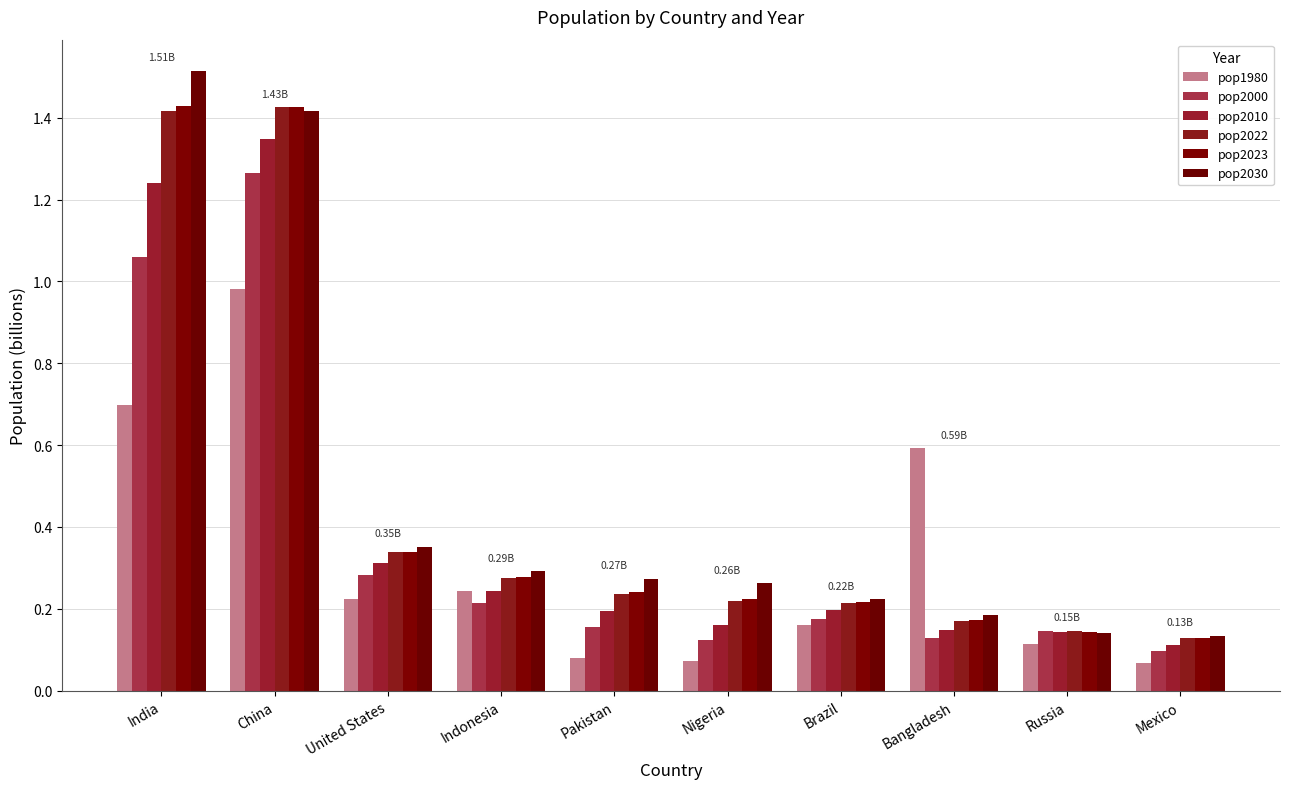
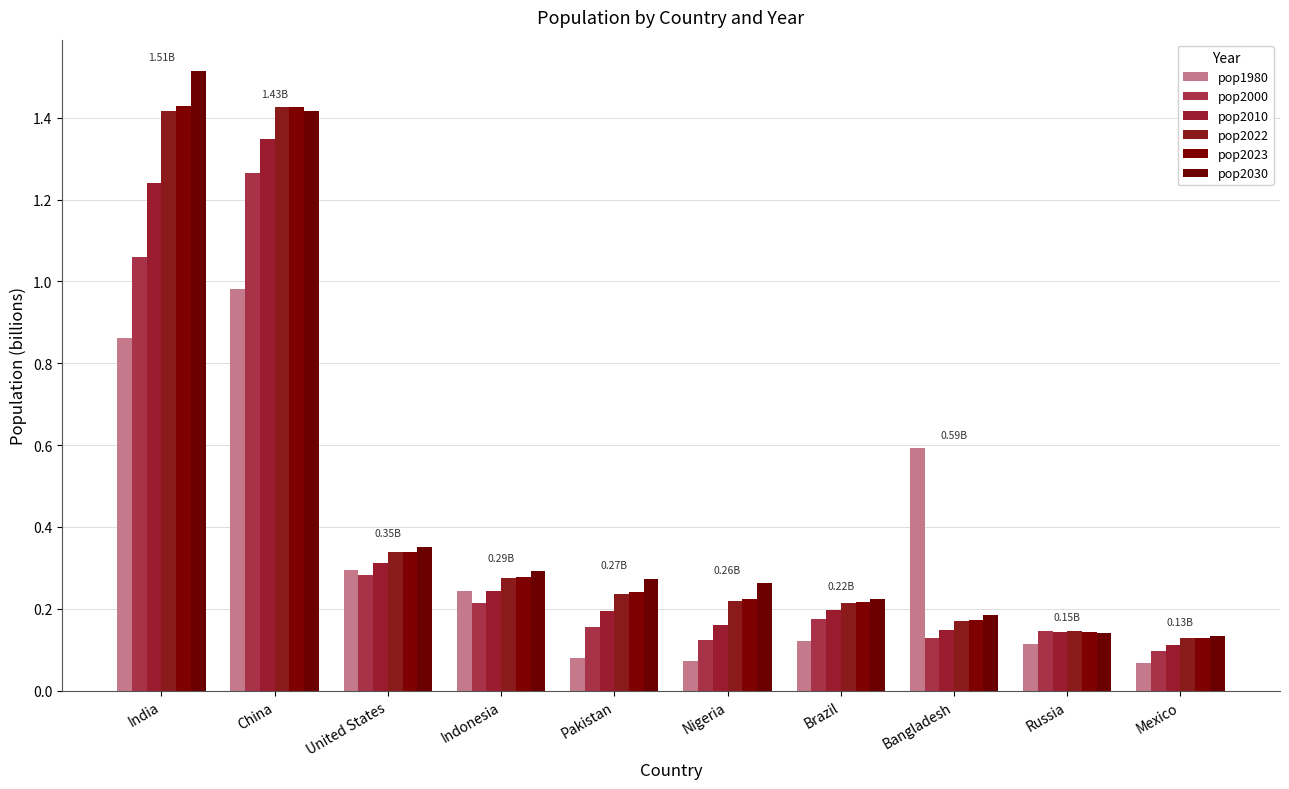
pop1980, India: 0.70 -> 0.86
pop1980, United States: 0.22 -> 0.29
pop1980, Brazil: 0.16 -> 0.12
